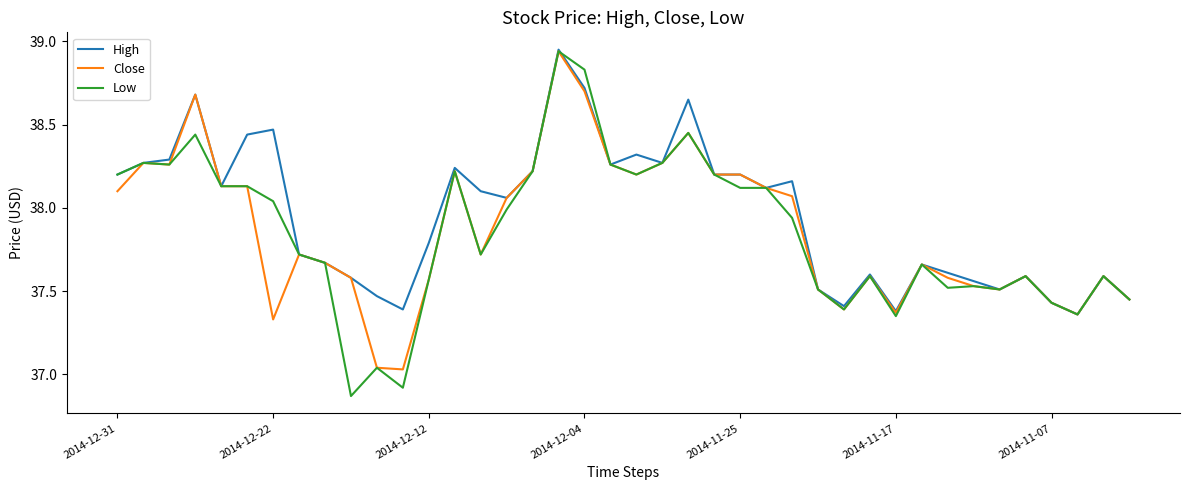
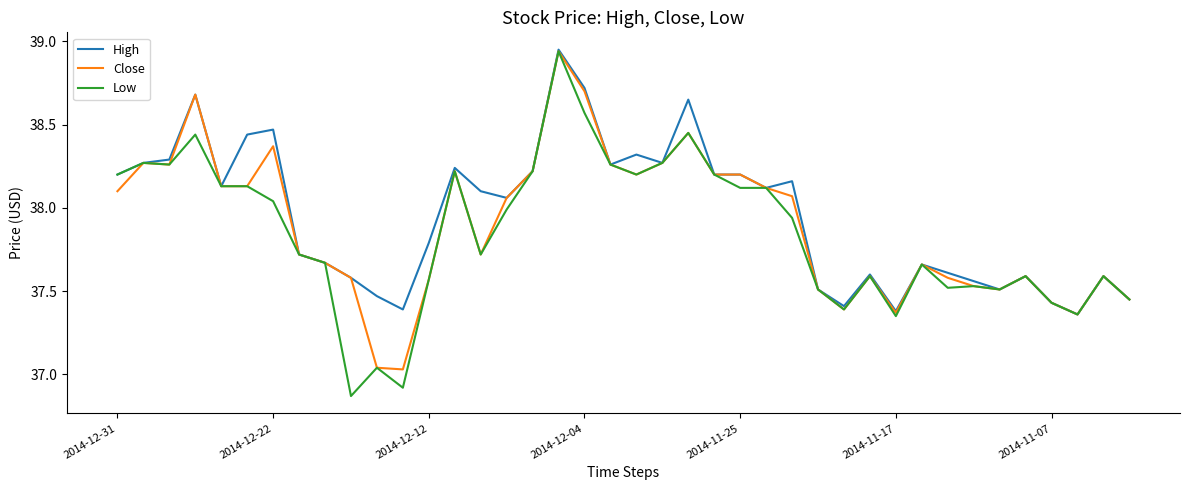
Close, 2014-12-22: 37.33 -> 38.37
Low, 2014-12-04: 38.83 -> 38.57
